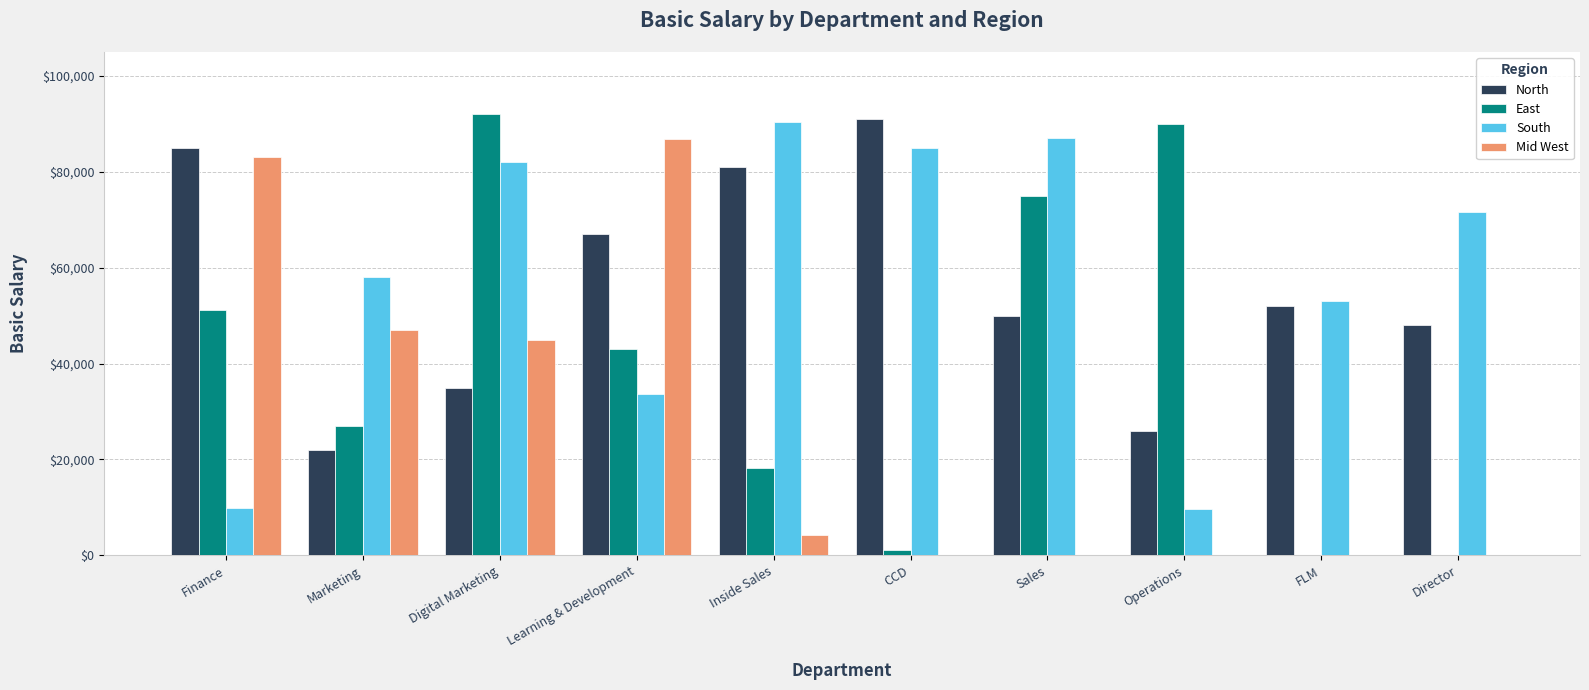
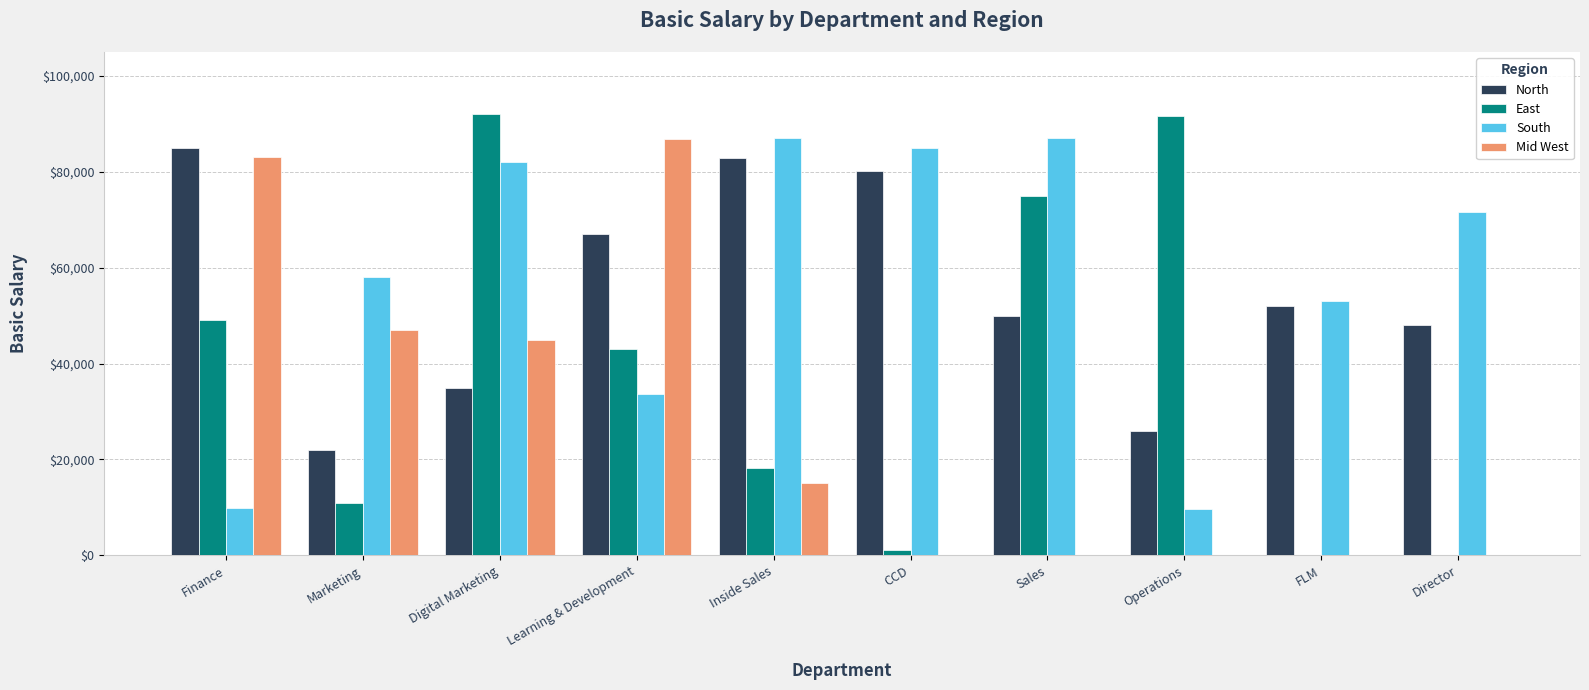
East, Finance: $51,000 -> $49,000
East, Marketing: $27,000 -> $11,000
North, Inside Sales: $81,000 -> $83,000
South, Inside Sales: $90,000 -> $87,000
Mid West, Inside Sales: $4,000 -> $15,000
North, CCD: $91,000 -> $80,000
East, Operations: $90,000 -> $92,000
